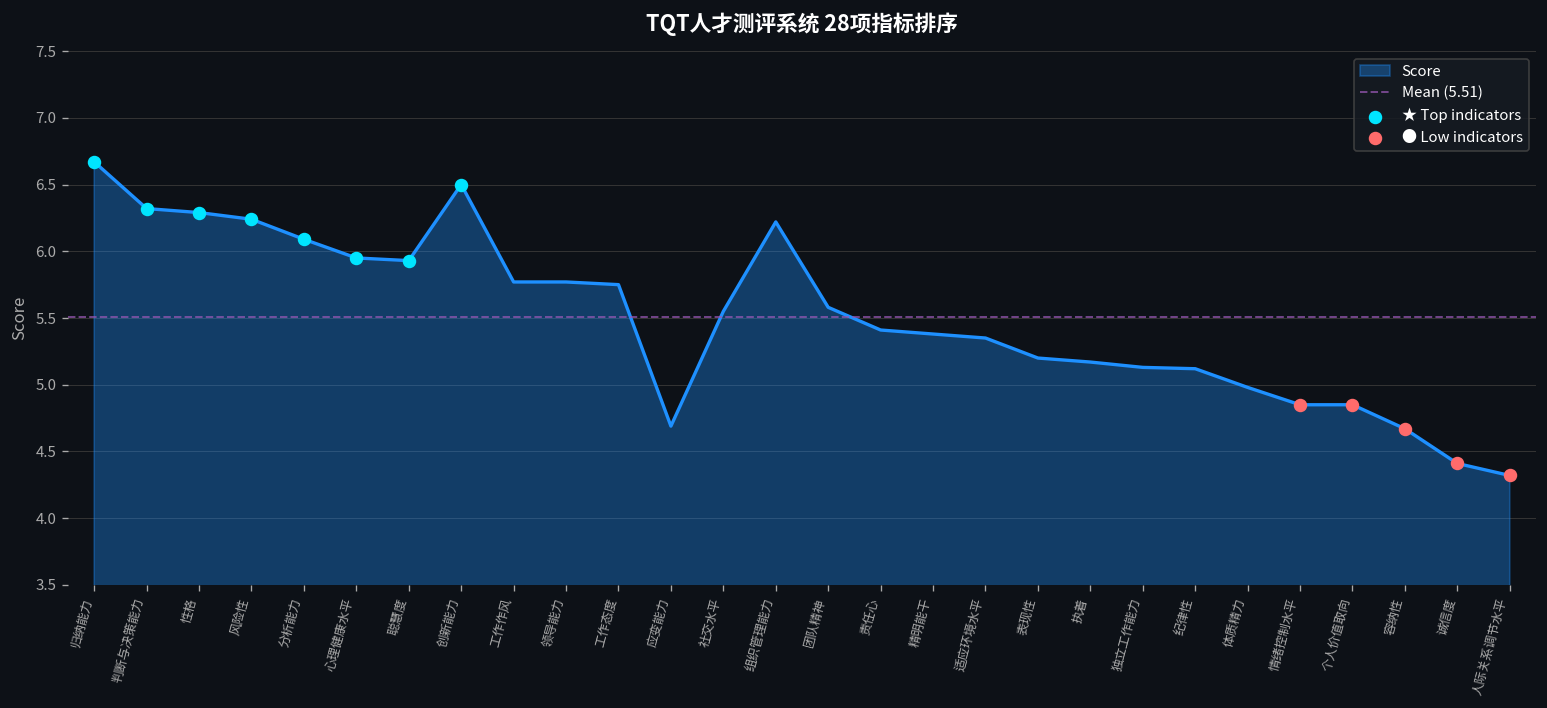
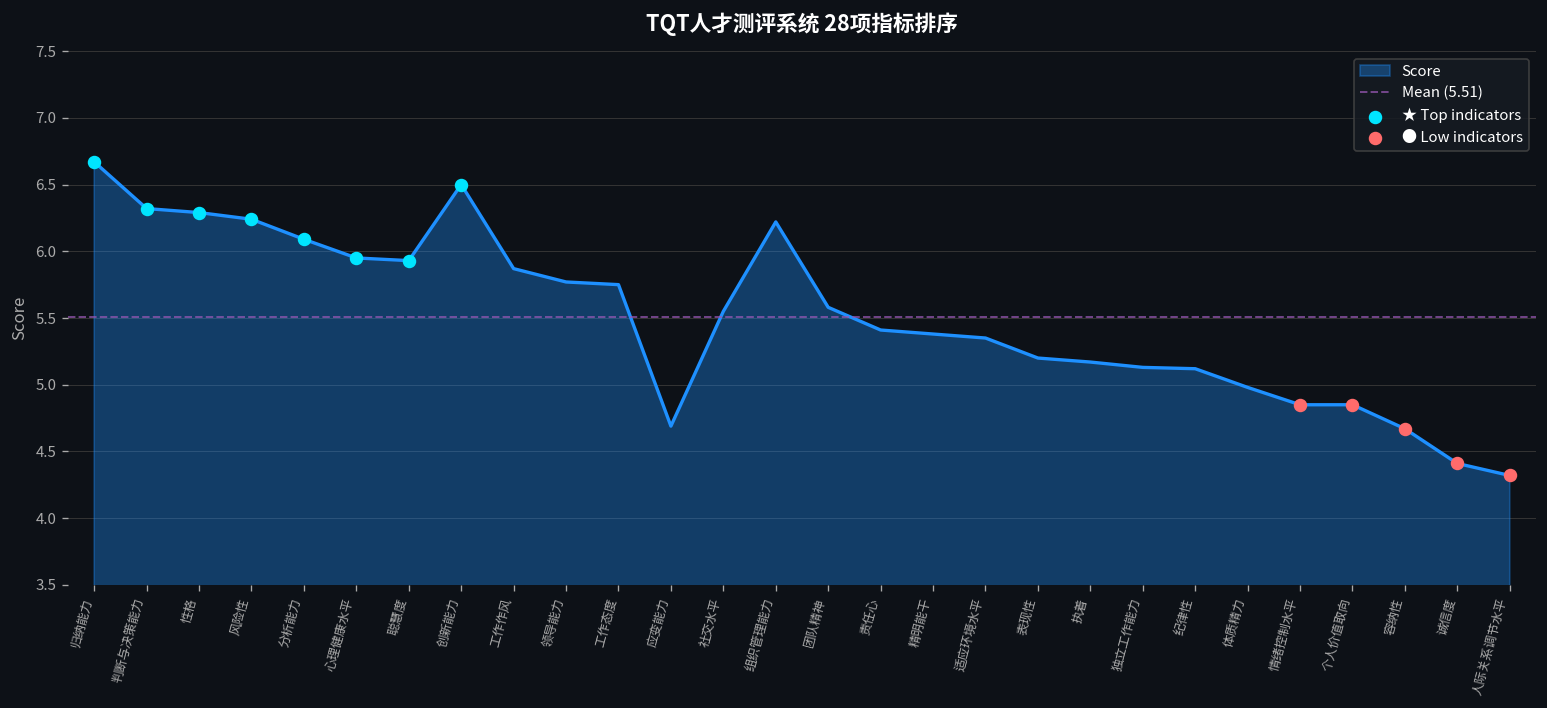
Score, 工作作风: 5.77 -> 5.87
